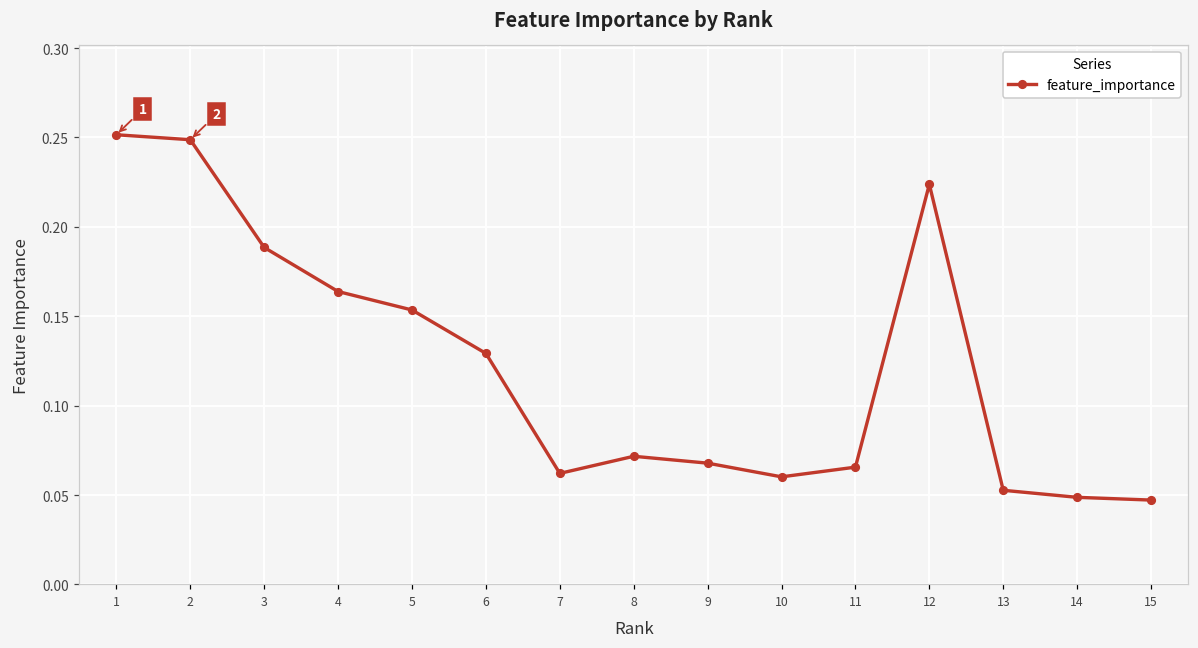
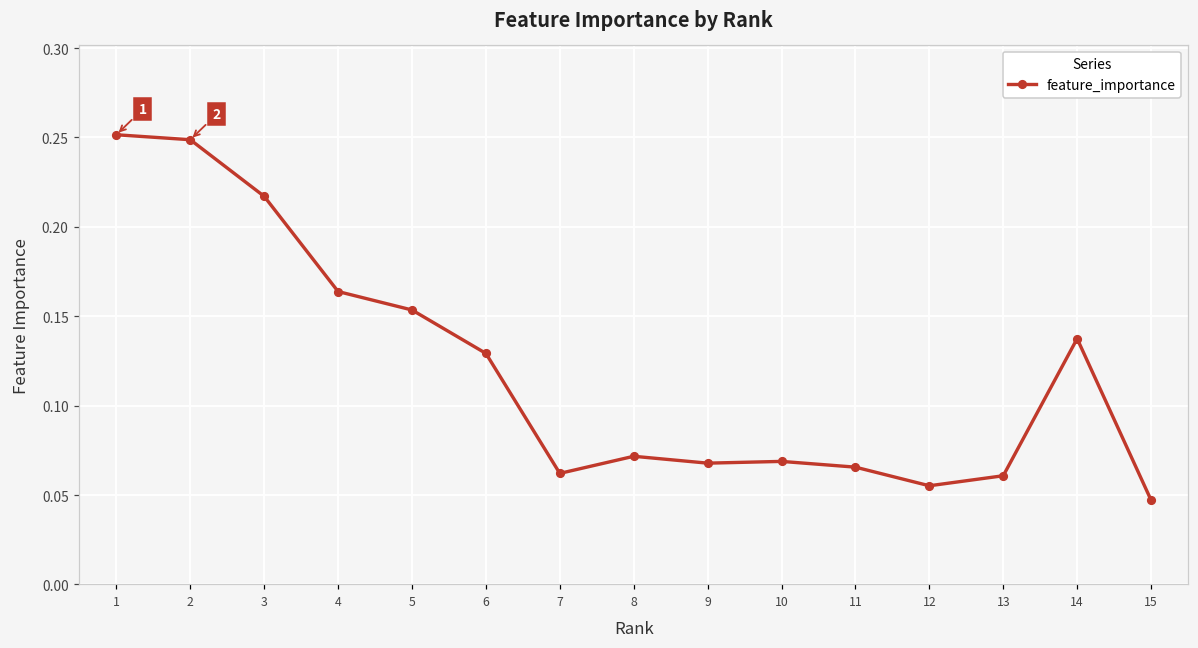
3: 0.188 -> 0.217
10: 0.060 -> 0.069
12: 0.224 -> 0.055
13: 0.053 -> 0.061
14: 0.049 -> 0.137
